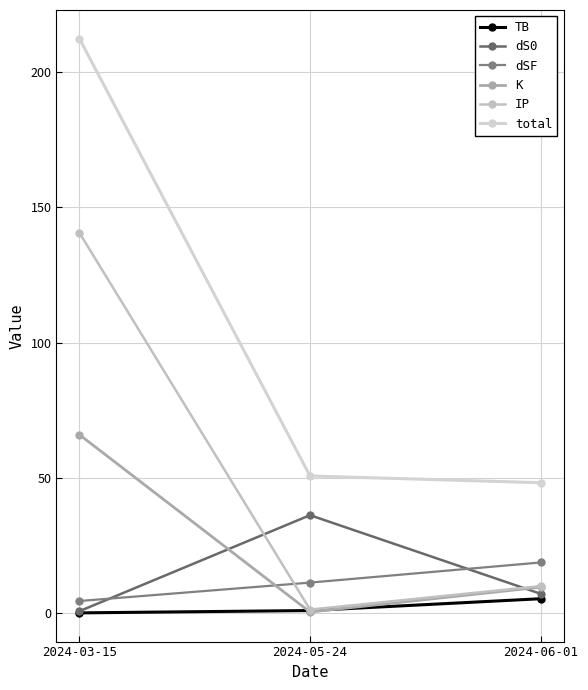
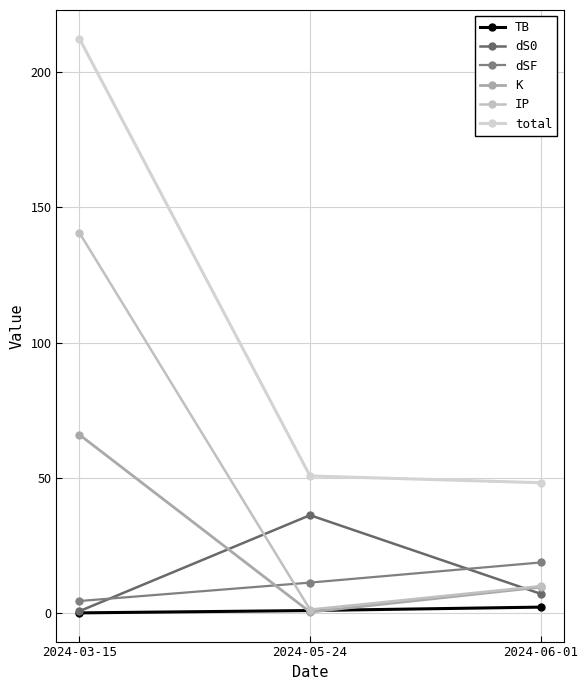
TB, 2024-06-01: 5 -> 2
